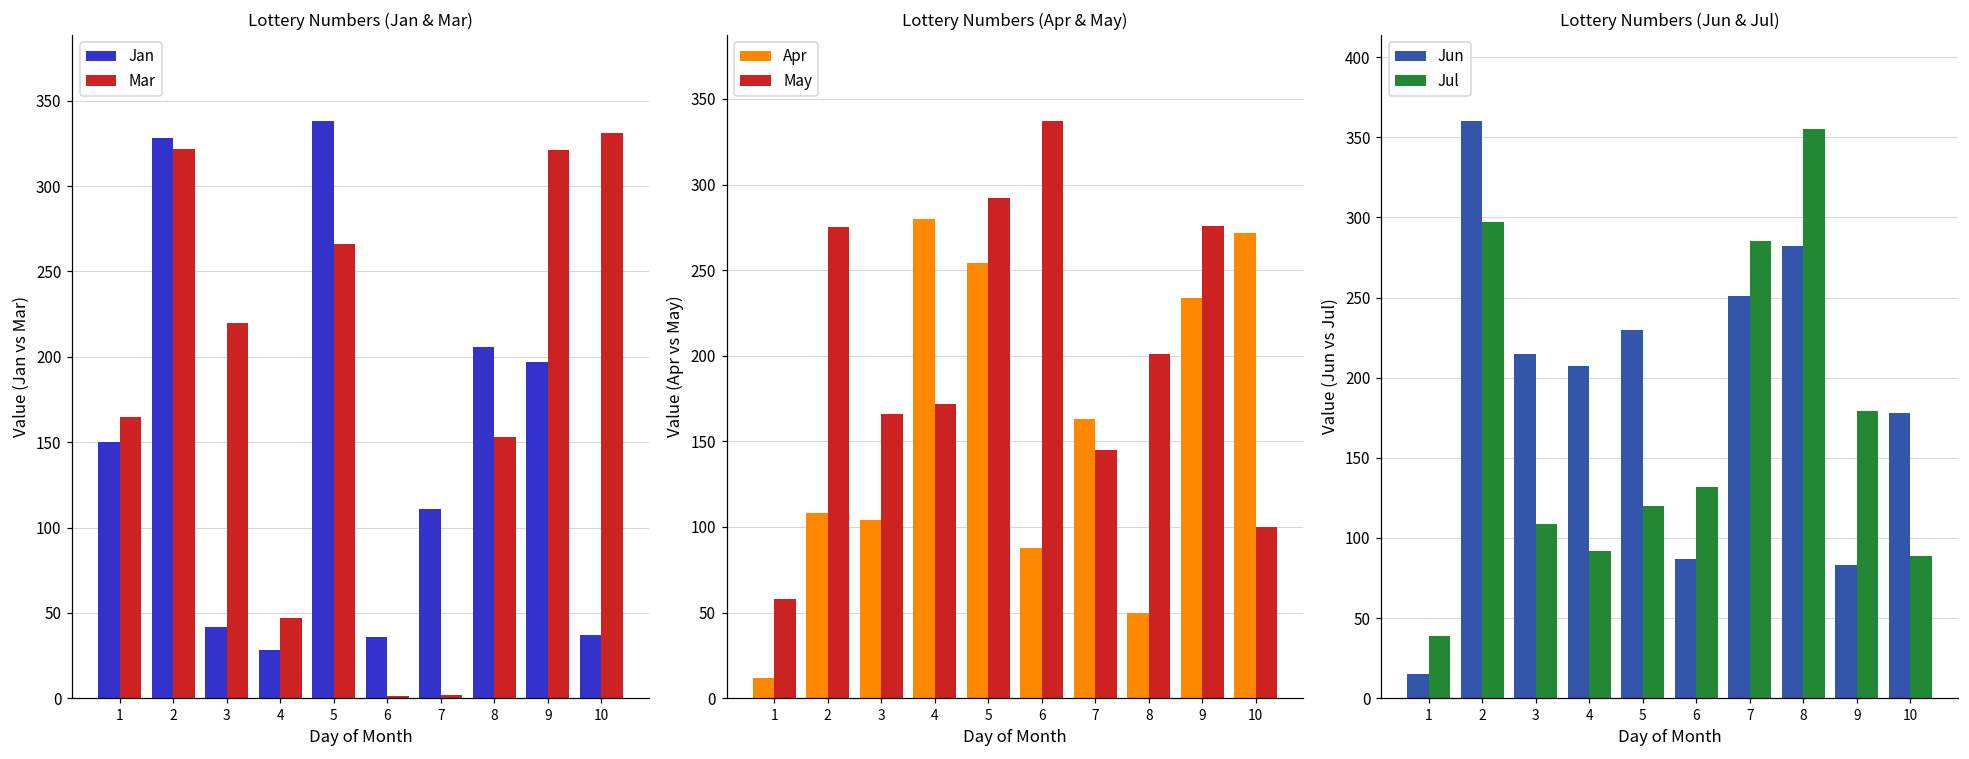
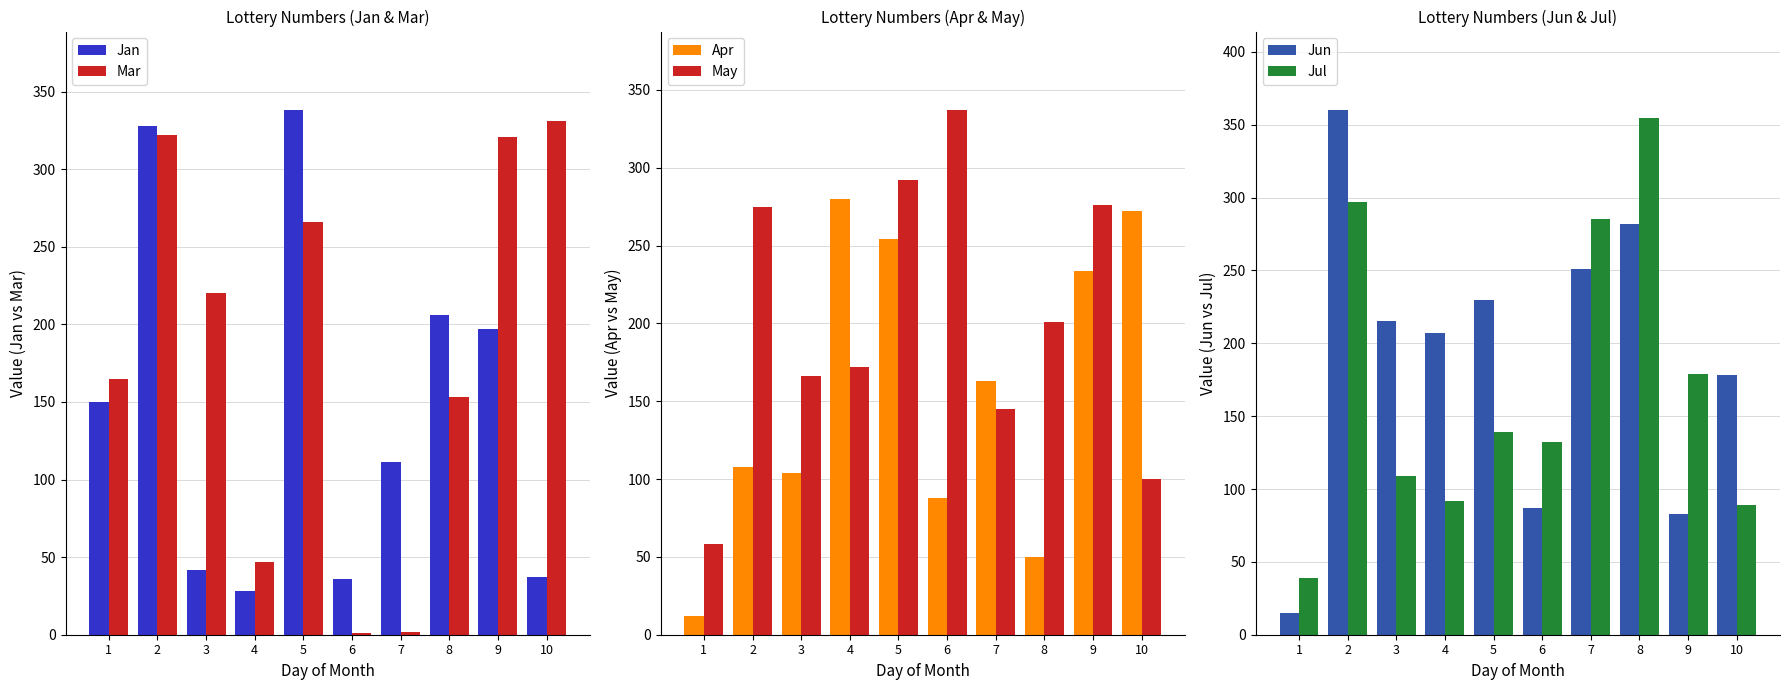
Lottery Numbers (Jun & Jul), Jul, 5: 120 -> 139
